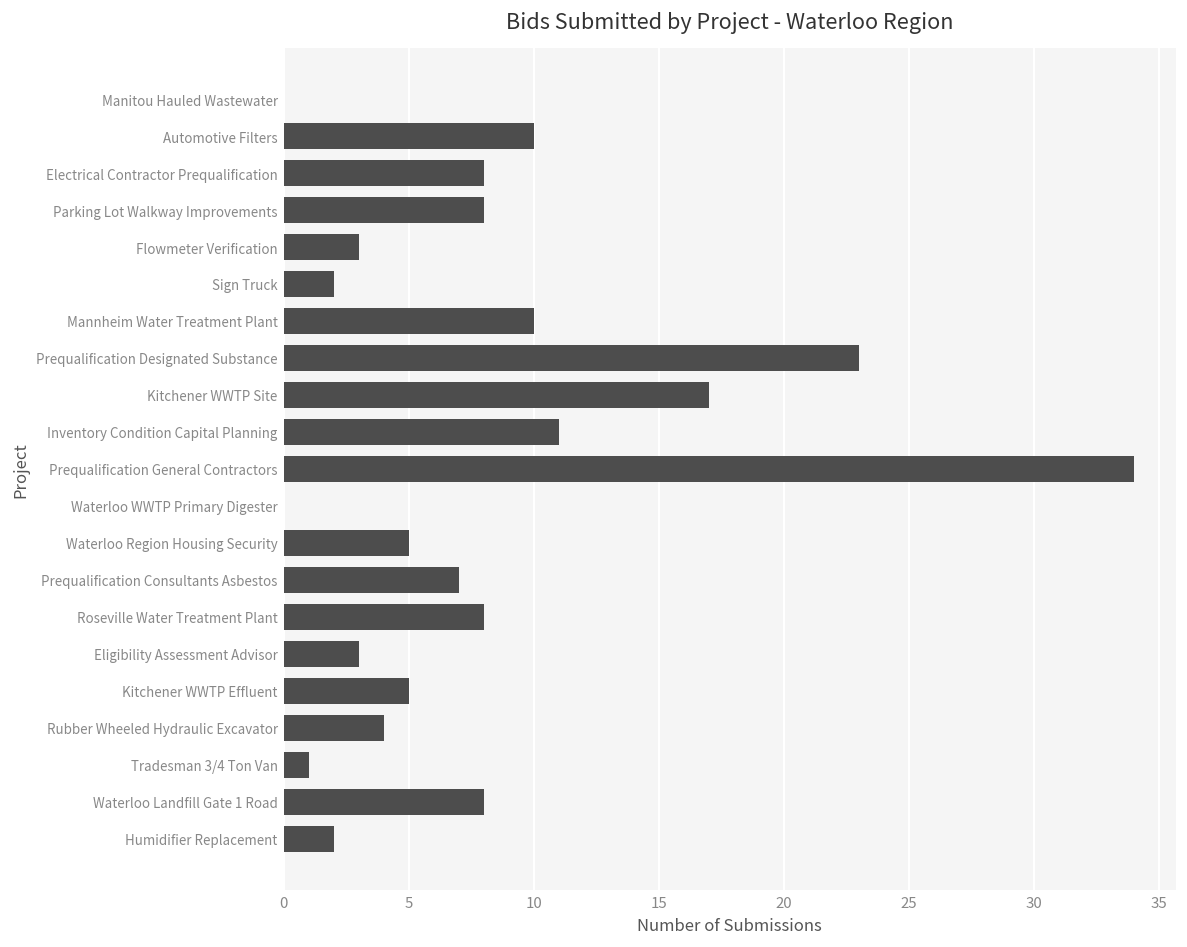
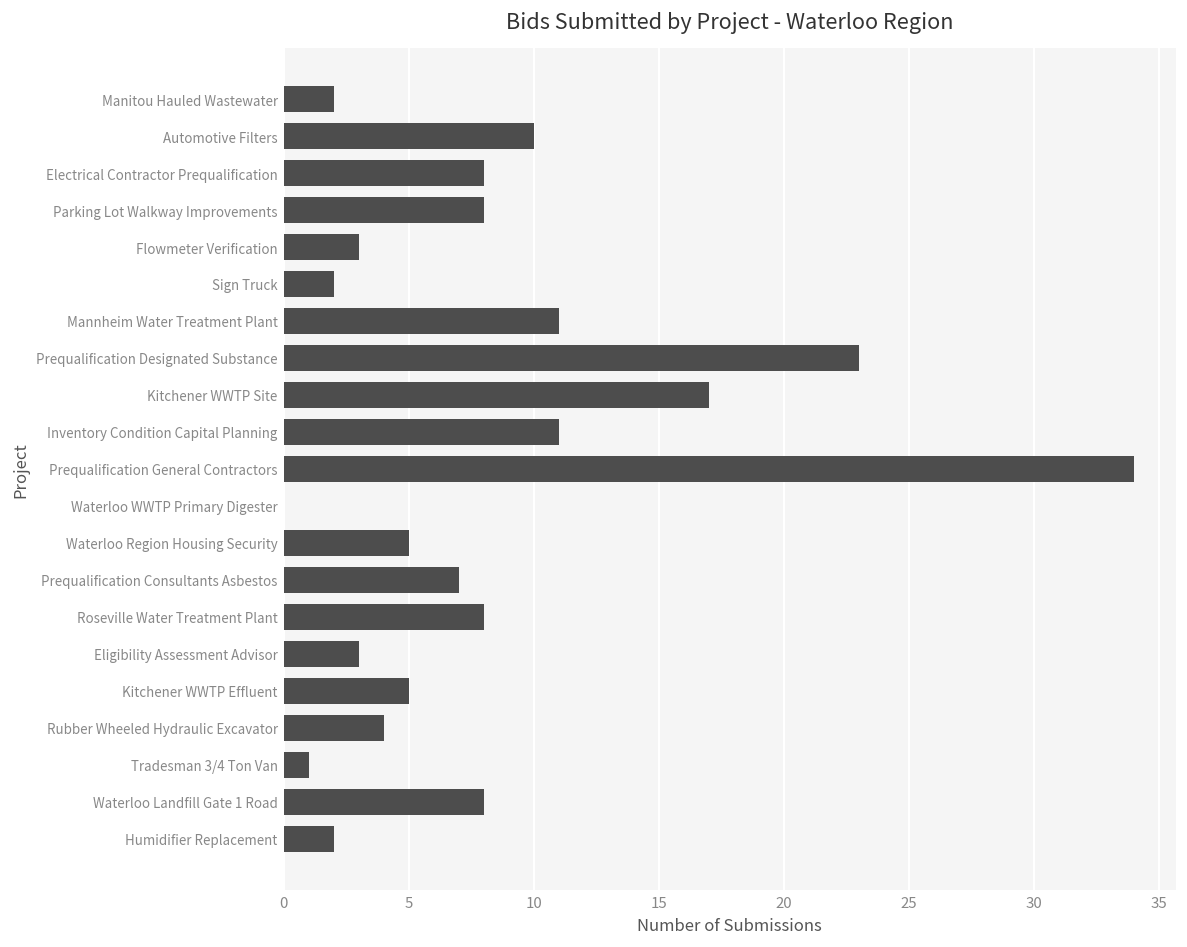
Manitou Hauled Wastewater: 0 -> 2
Mannheim Water Treatment Plant: 10 -> 11
